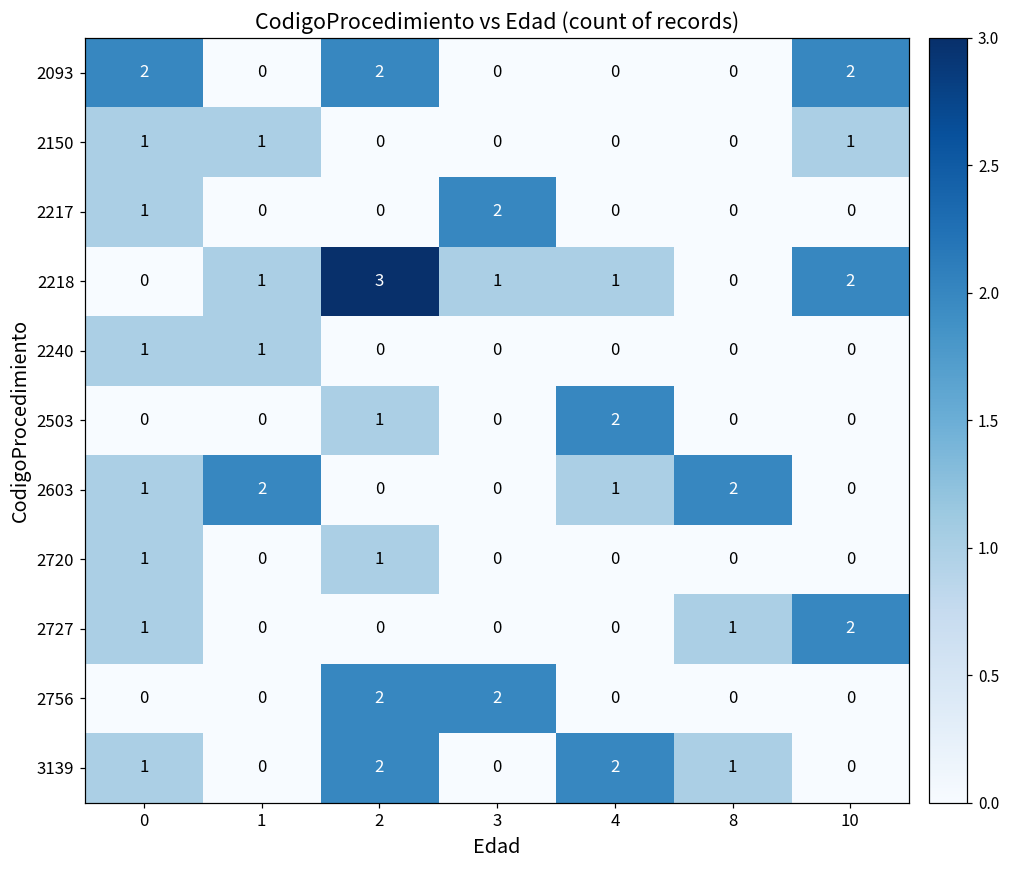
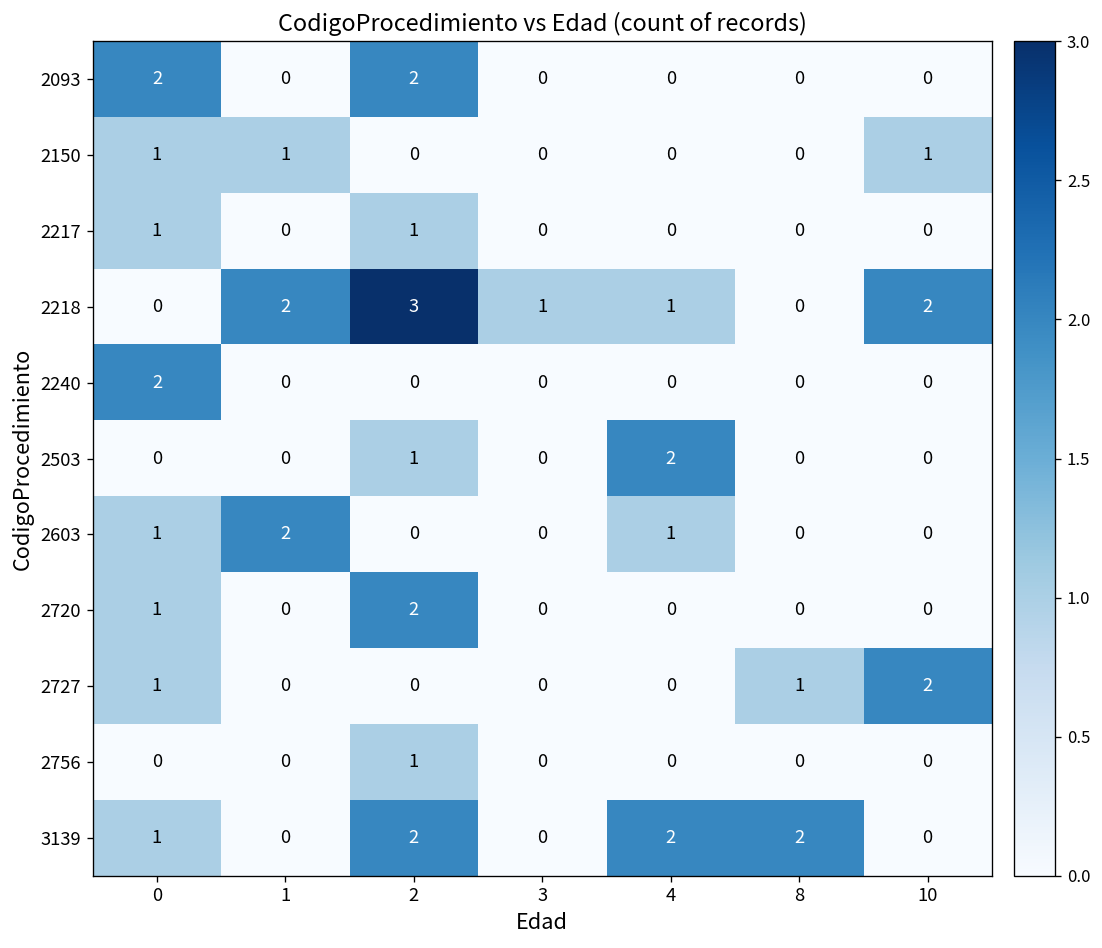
2093, 10: 2 -> 0
2217, 2: 0 -> 1
2217, 3: 2 -> 0
2218, 1: 1 -> 2
2240, 0: 1 -> 2
2240, 1: 1 -> 0
2603, 8: 2 -> 0
2720, 2: 1 -> 2
2756, 2: 2 -> 1
2756, 3: 2 -> 0
3139, 8: 1 -> 2
